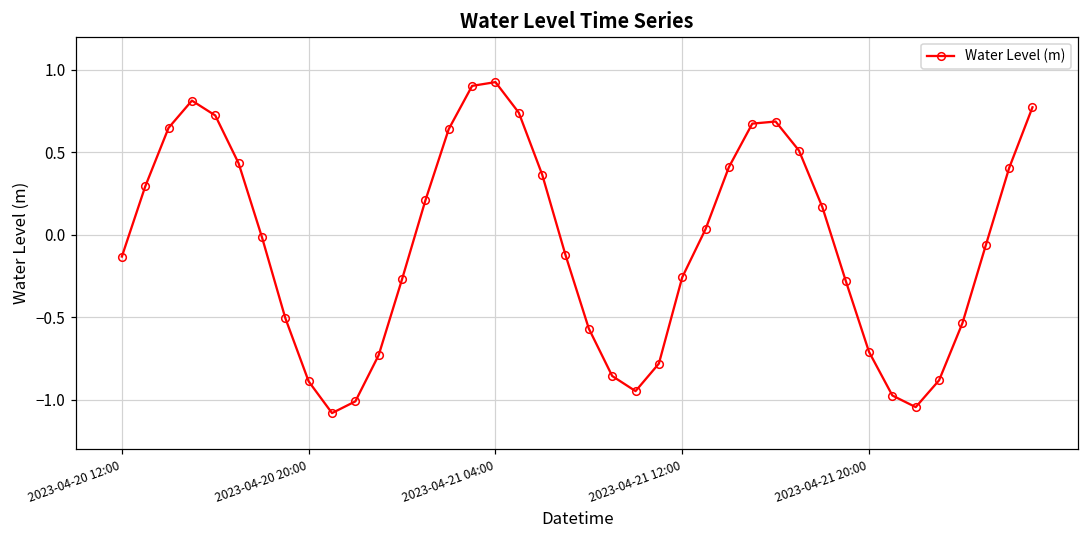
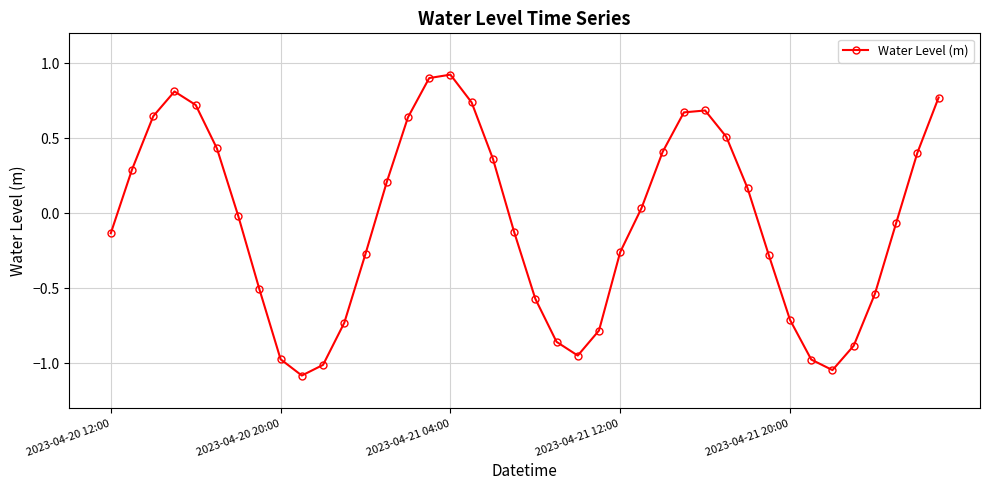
2023-04-20 20:00: -0.89 -> -0.97
